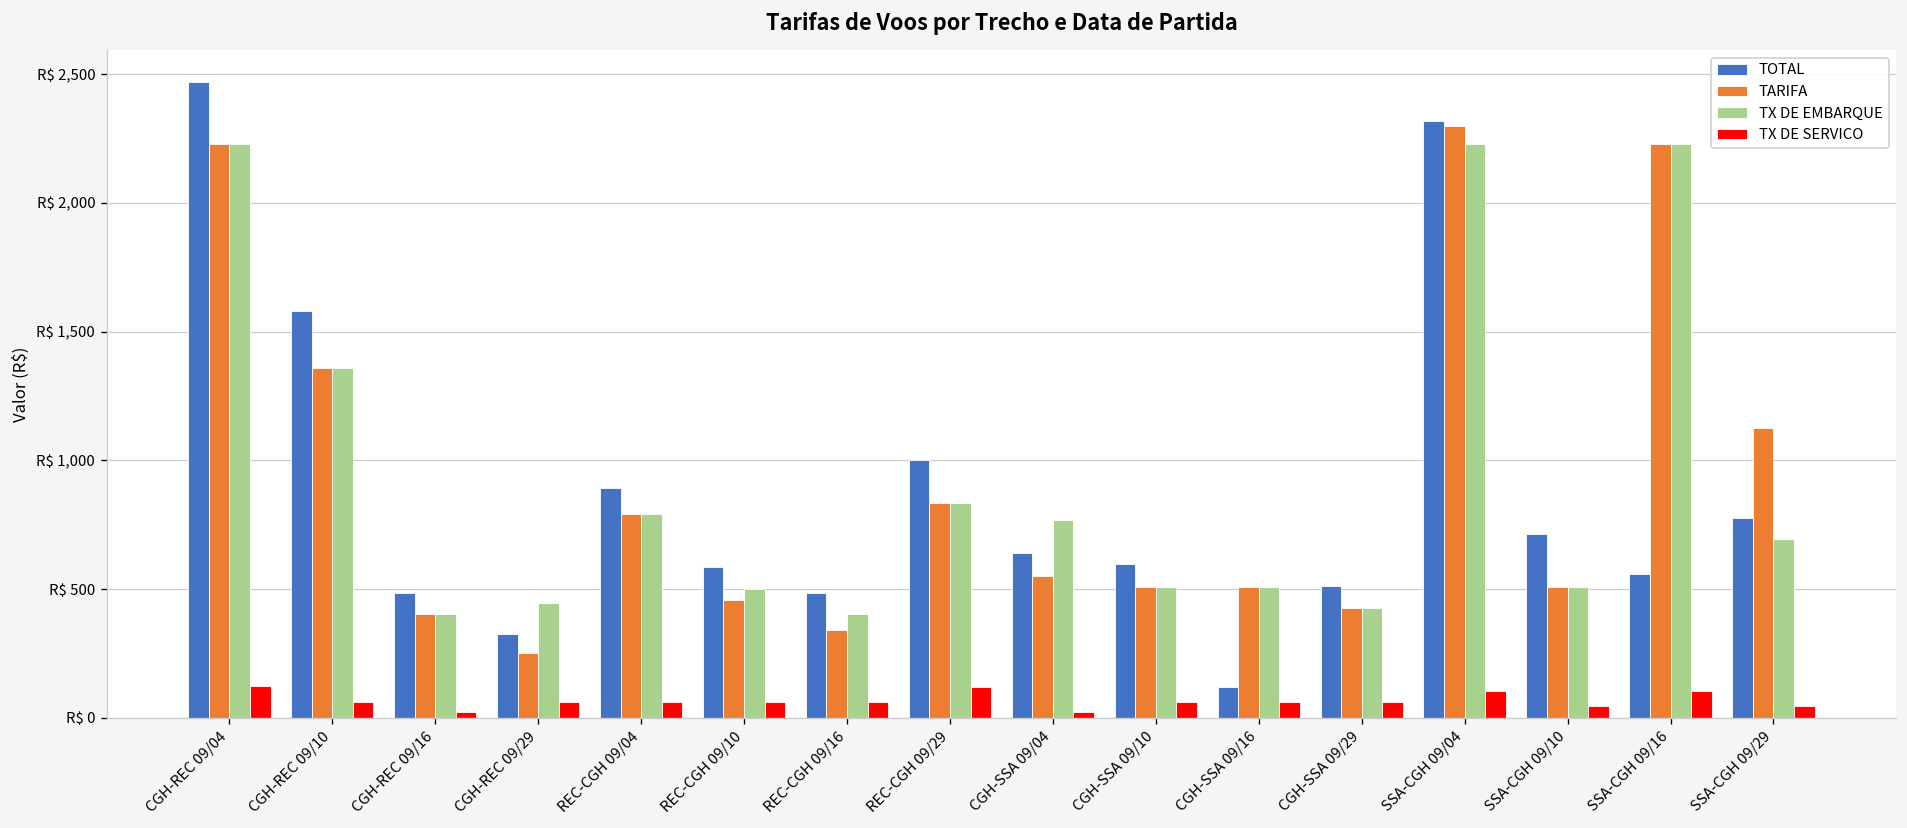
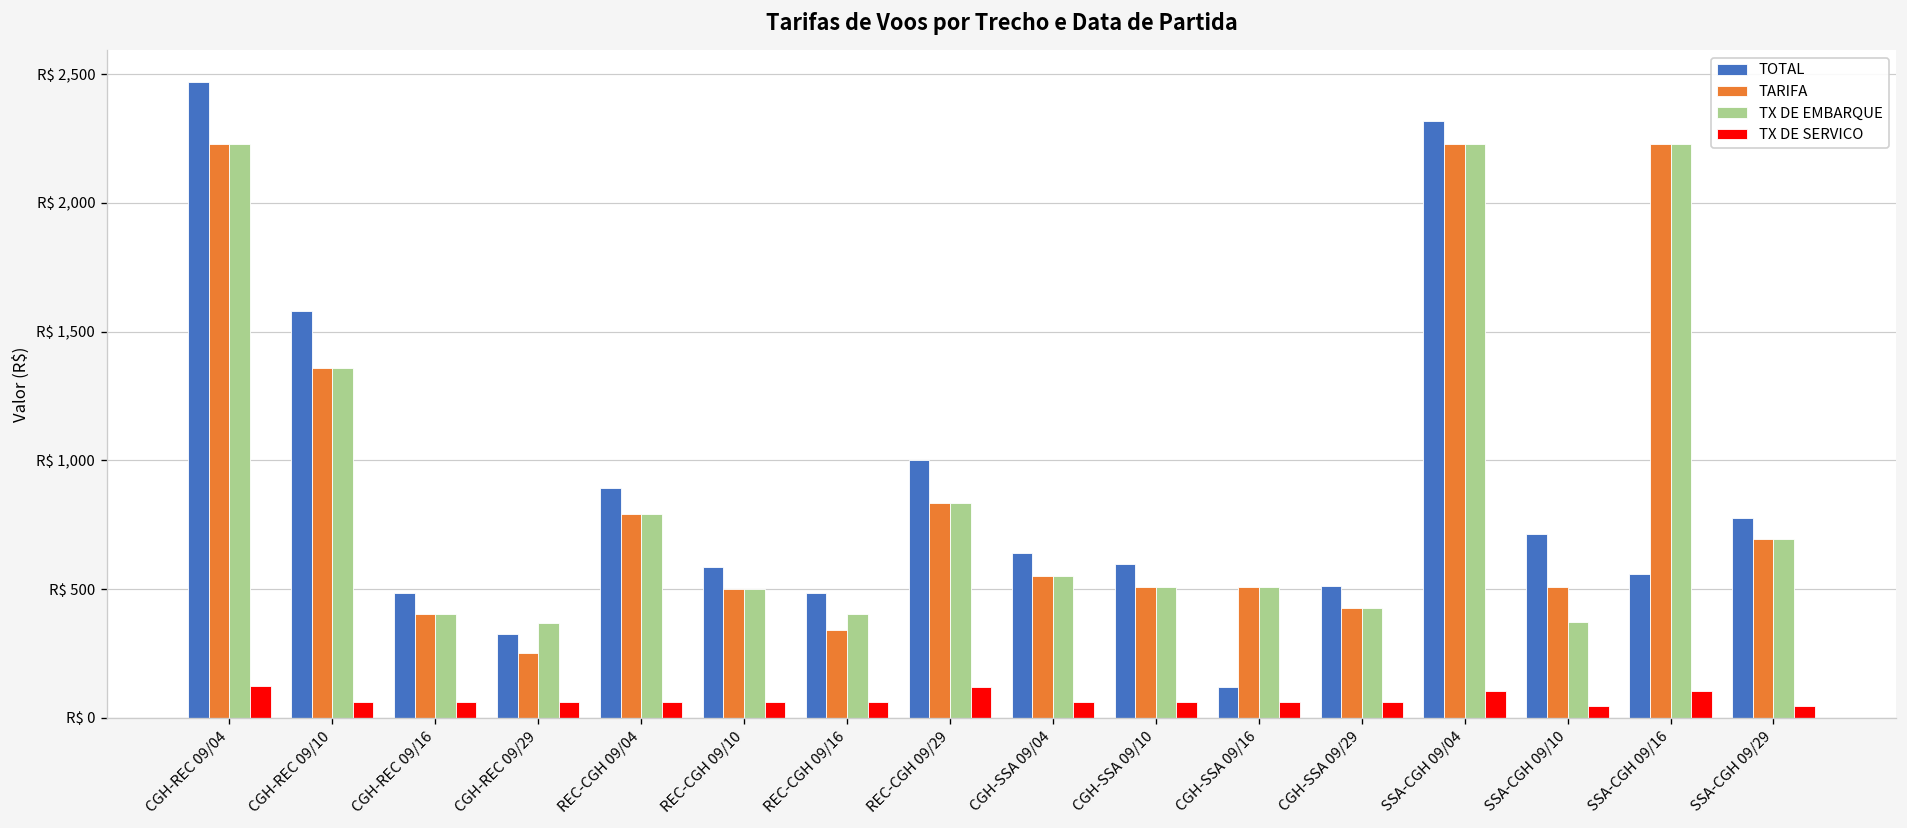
TX DE SERVICO, CGH-REC 09/16: R$ 20 -> R$ 60
TX DE EMBARQUE, CGH-REC 09/29: R$ 440 -> R$ 370
TARIFA, REC-CGH 09/10: R$ 460 -> R$ 500
TX DE EMBARQUE, CGH-SSA 09/04: R$ 770 -> R$ 550
TX DE SERVICO, CGH-SSA 09/04: R$ 20 -> R$ 60
TARIFA, SSA-CGH 09/04: R$ 2,300 -> R$ 2,230
TX DE EMBARQUE, SSA-CGH 09/10: R$ 510 -> R$ 370
TARIFA, SSA-CGH 09/29: R$ 1,130 -> R$ 690
